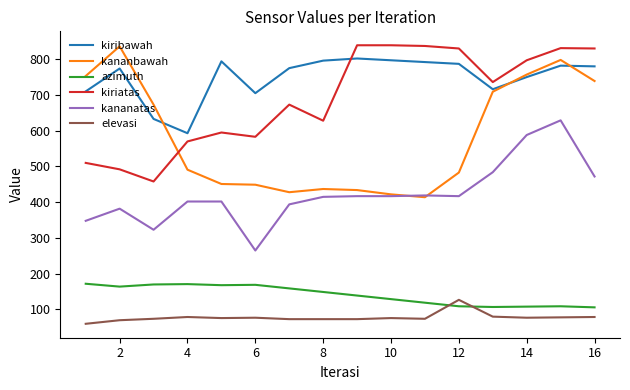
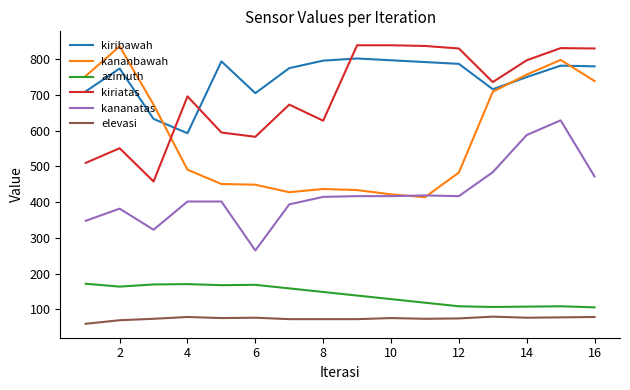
kiriatas, 2: 490 -> 550
kiriatas, 4: 570 -> 700
elevasi, 12: 130 -> 80
